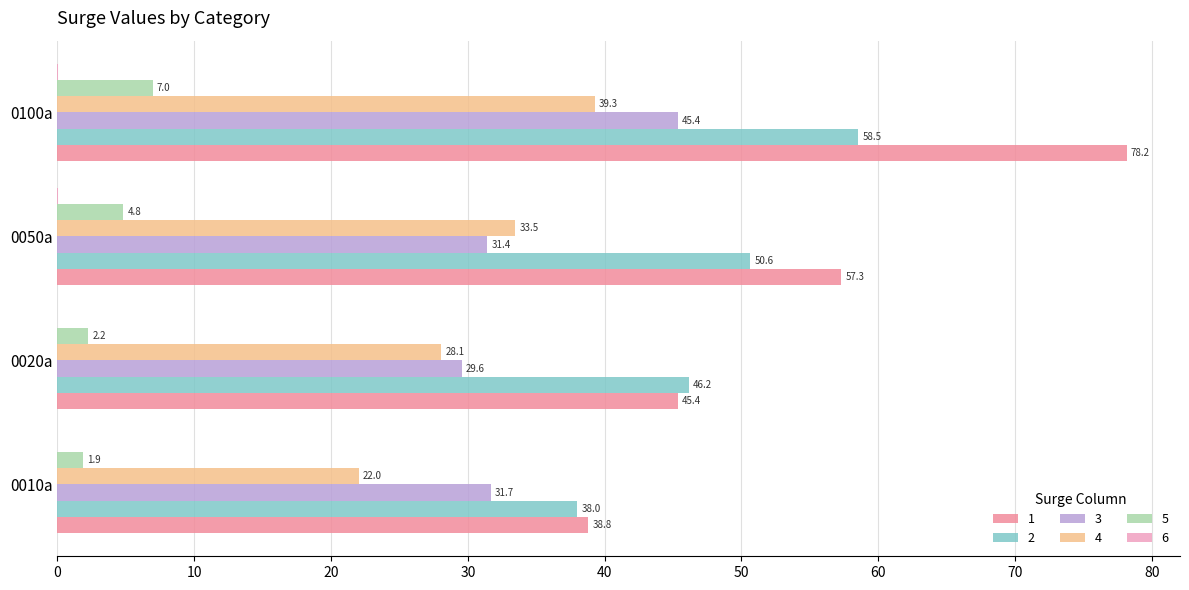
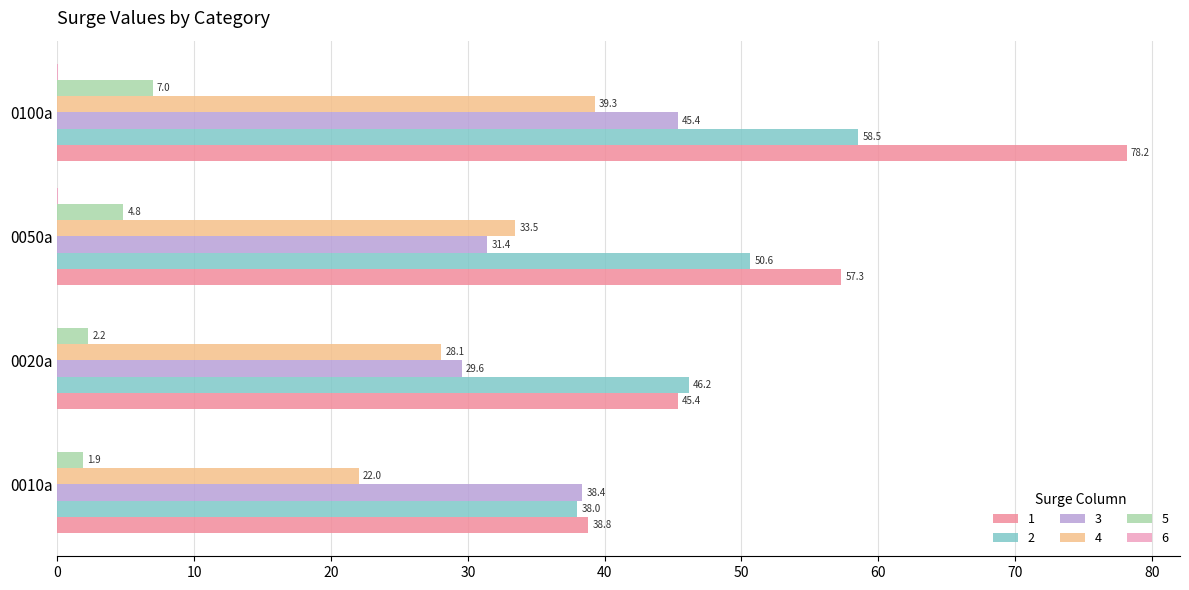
3, 0010a: 31.7 -> 38.4
